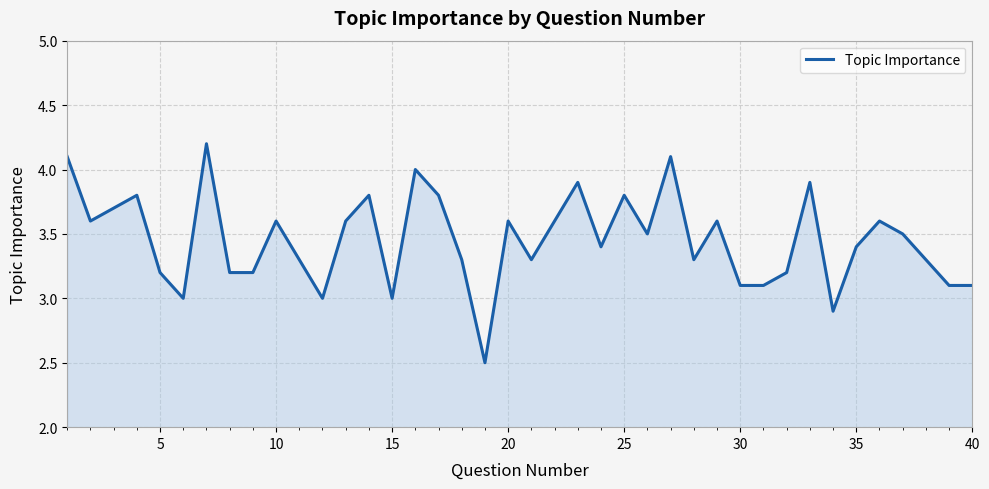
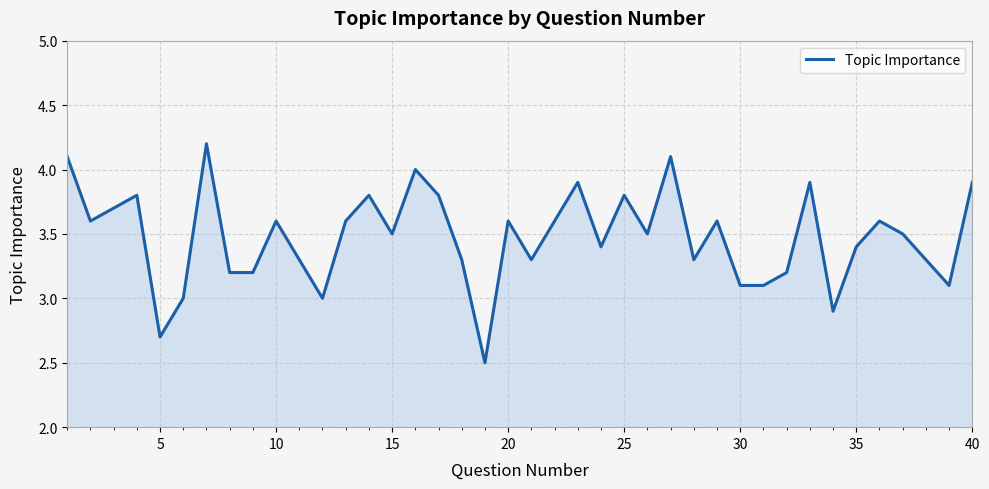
5: 3.2 -> 2.7
15: 3.0 -> 3.5
40: 3.1 -> 3.9
